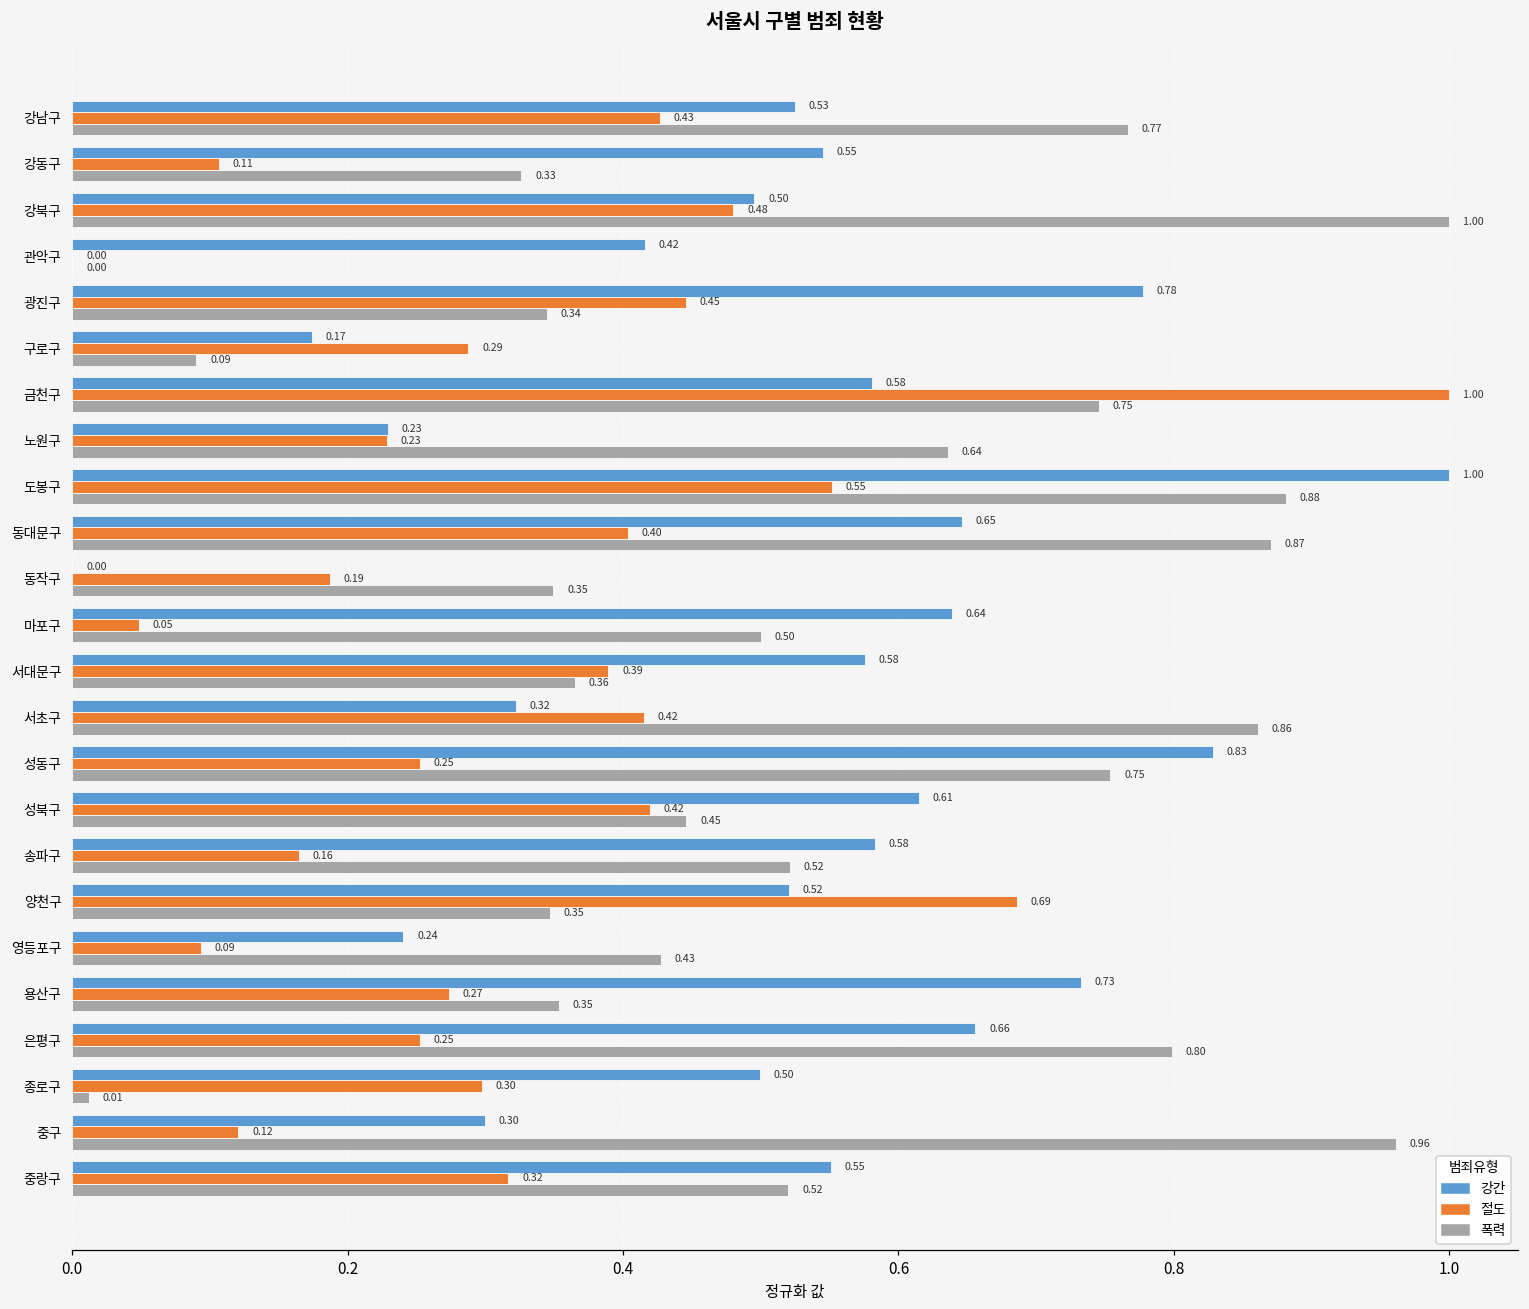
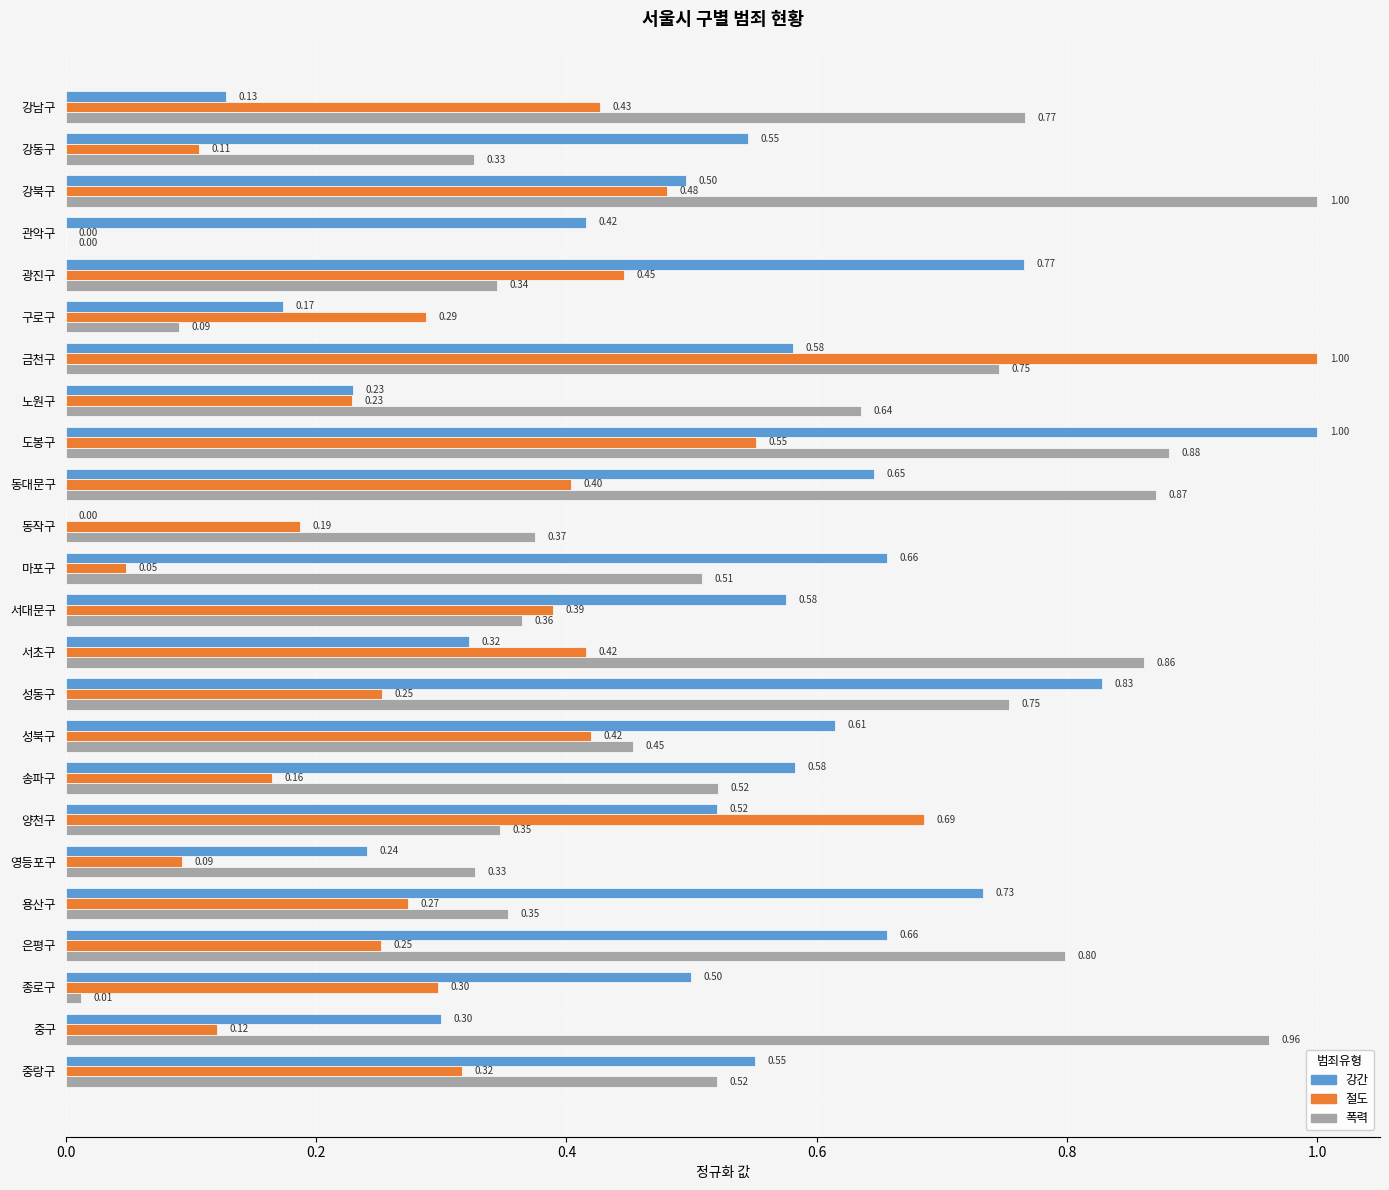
강간, 강남구: 0.53 -> 0.13
강간, 광진구: 0.78 -> 0.77
폭력, 동작구: 0.35 -> 0.37
강간, 마포구: 0.64 -> 0.66
폭력, 마포구: 0.50 -> 0.51
폭력, 성북구: 0.446 -> 0.453
폭력, 영등포구: 0.43 -> 0.33
